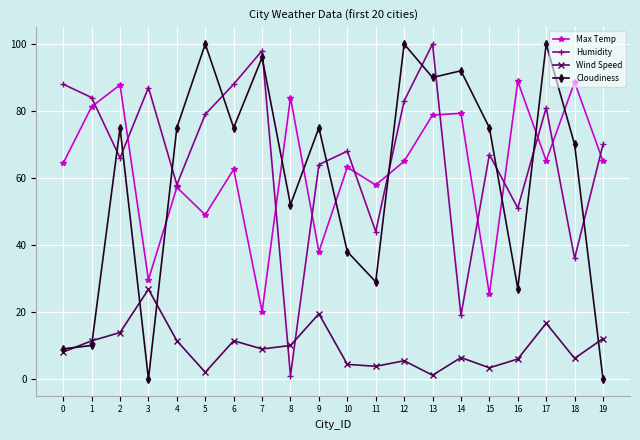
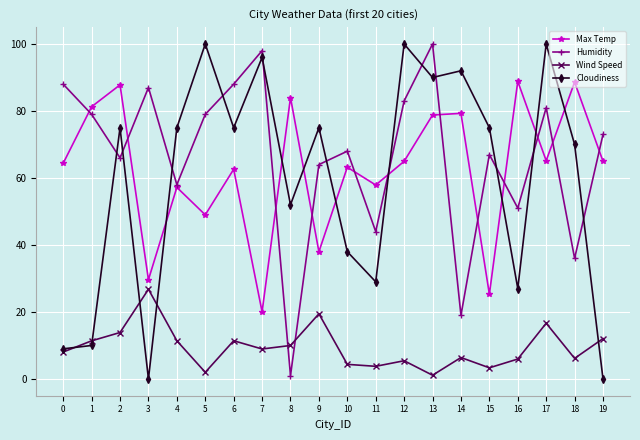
Humidity, 1: 84 -> 79
Humidity, 19: 70 -> 73
